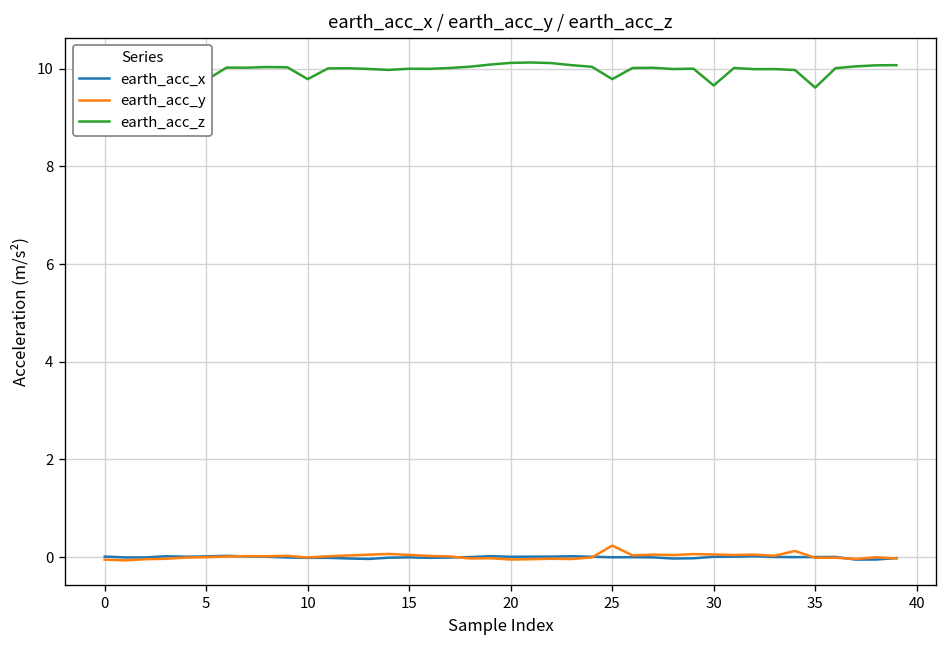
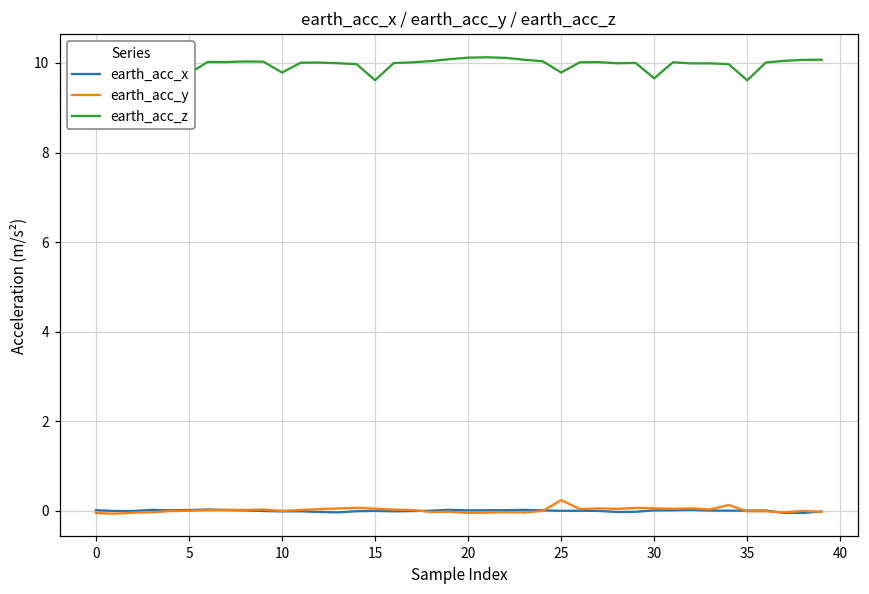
earth_acc_z, 15: 10.0 -> 9.6
